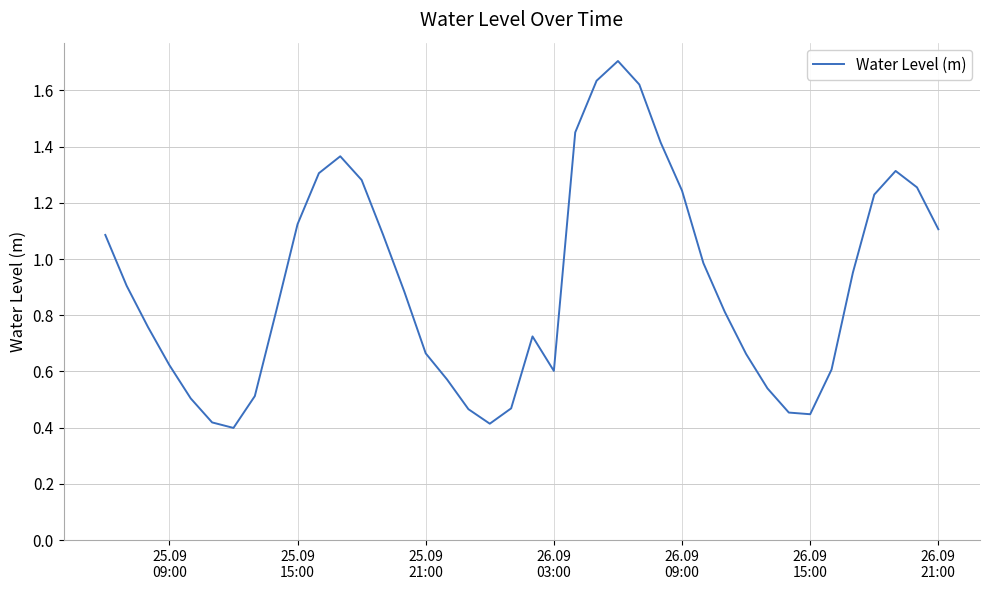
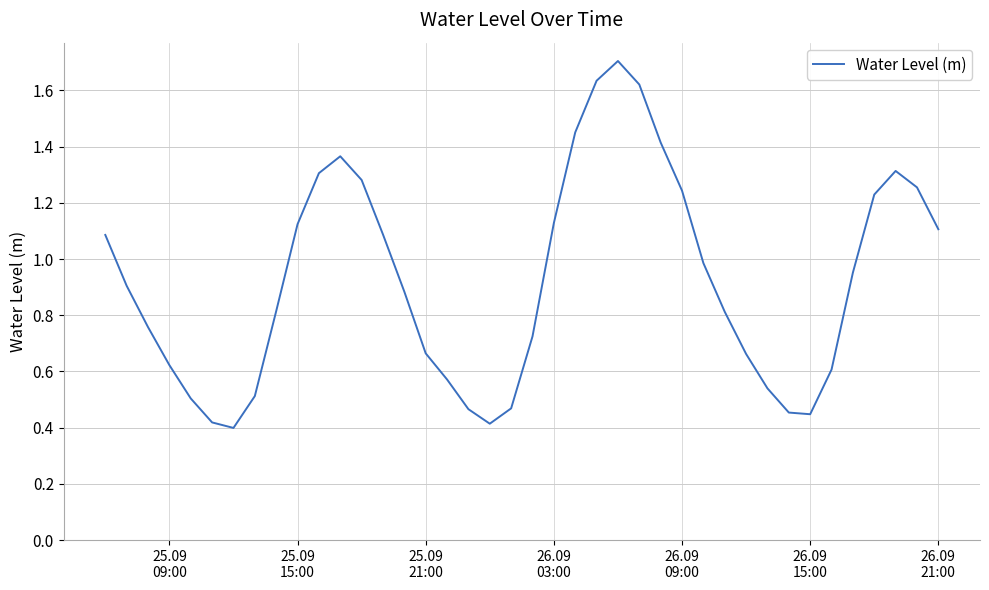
26.09 03:00: 0.60 -> 1.13
